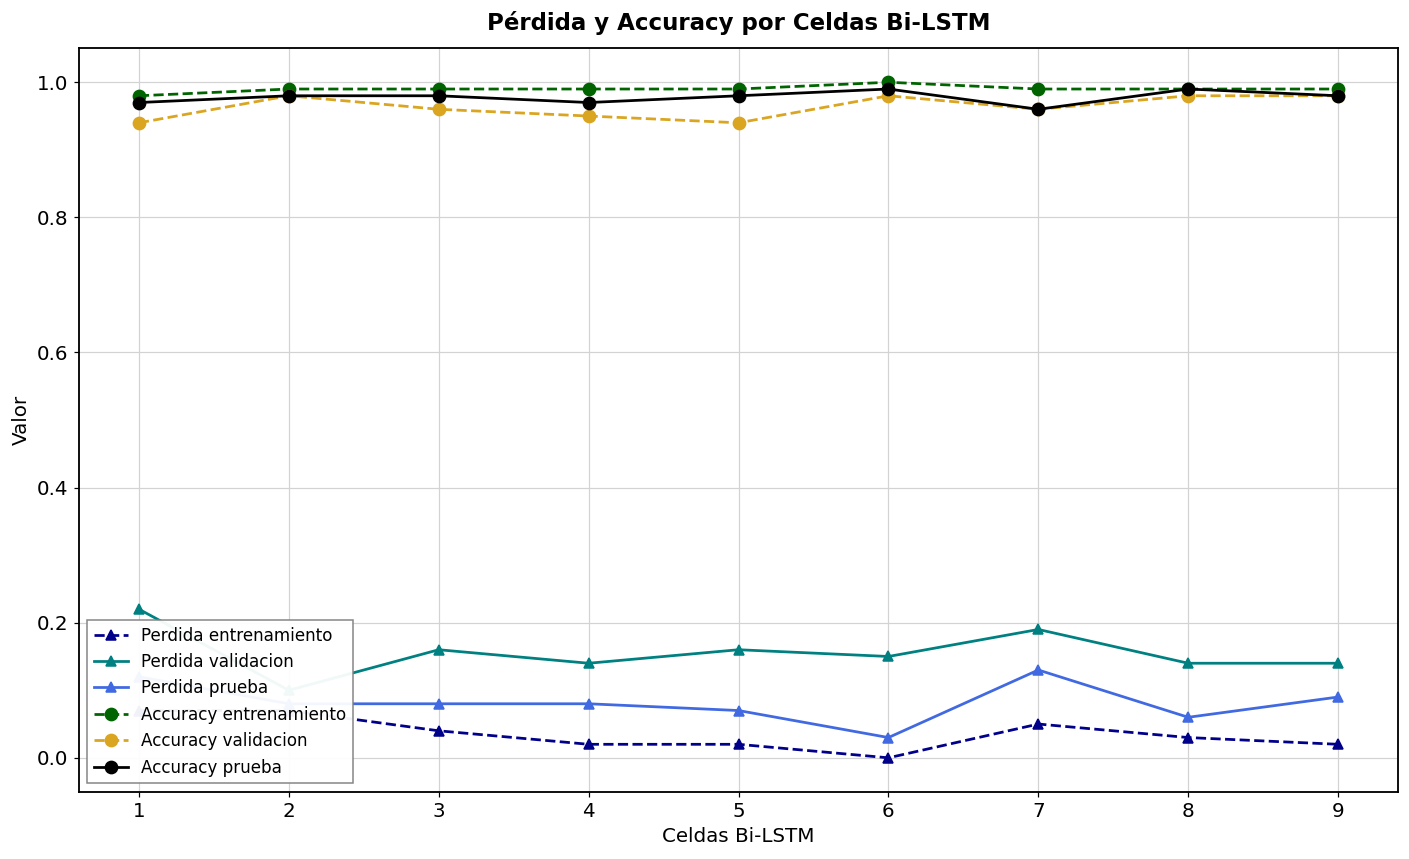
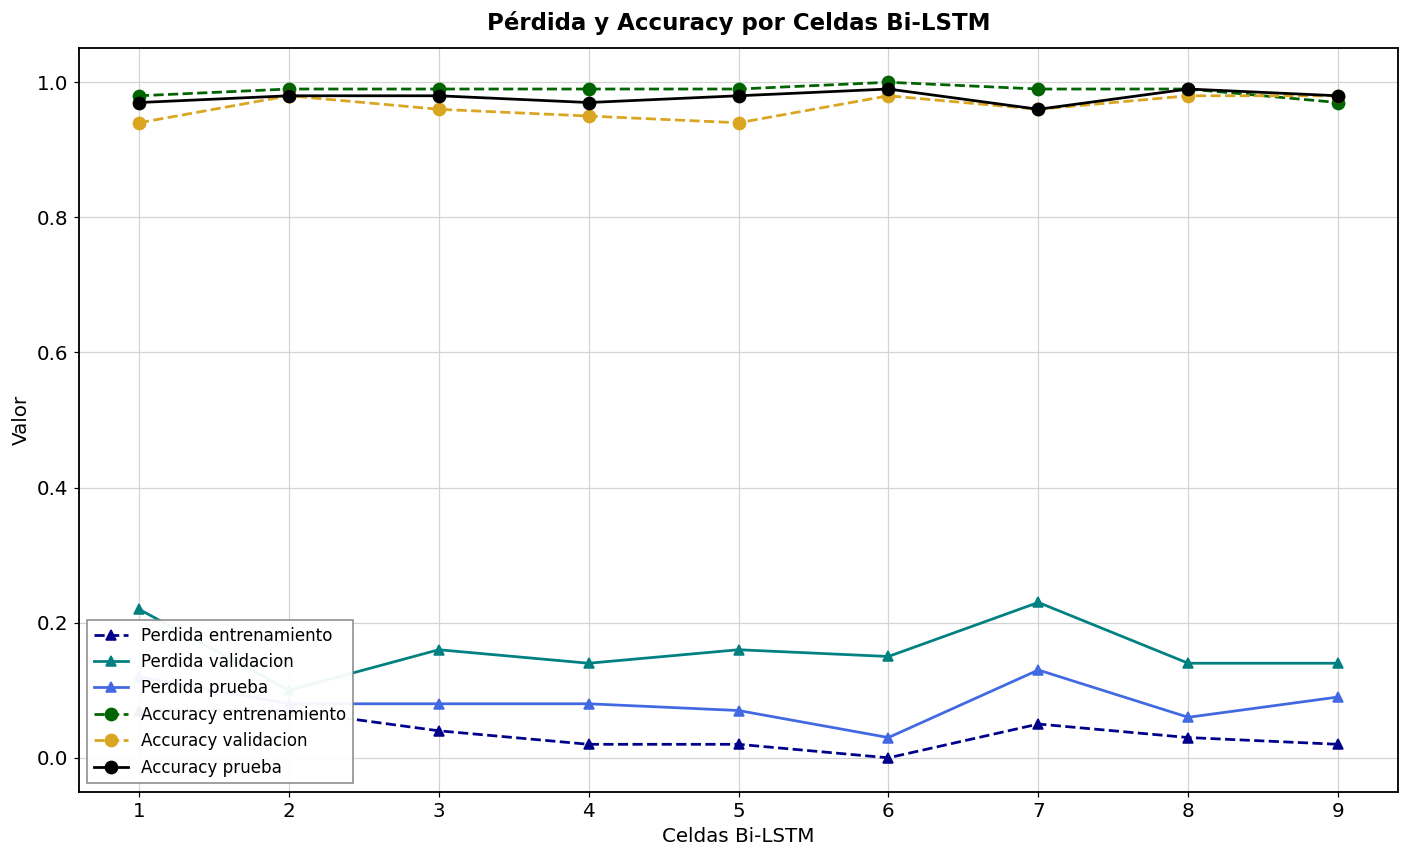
Perdida validacion, 7: 0.19 -> 0.23
Accuracy entrenamiento, 9: 0.99 -> 0.97
